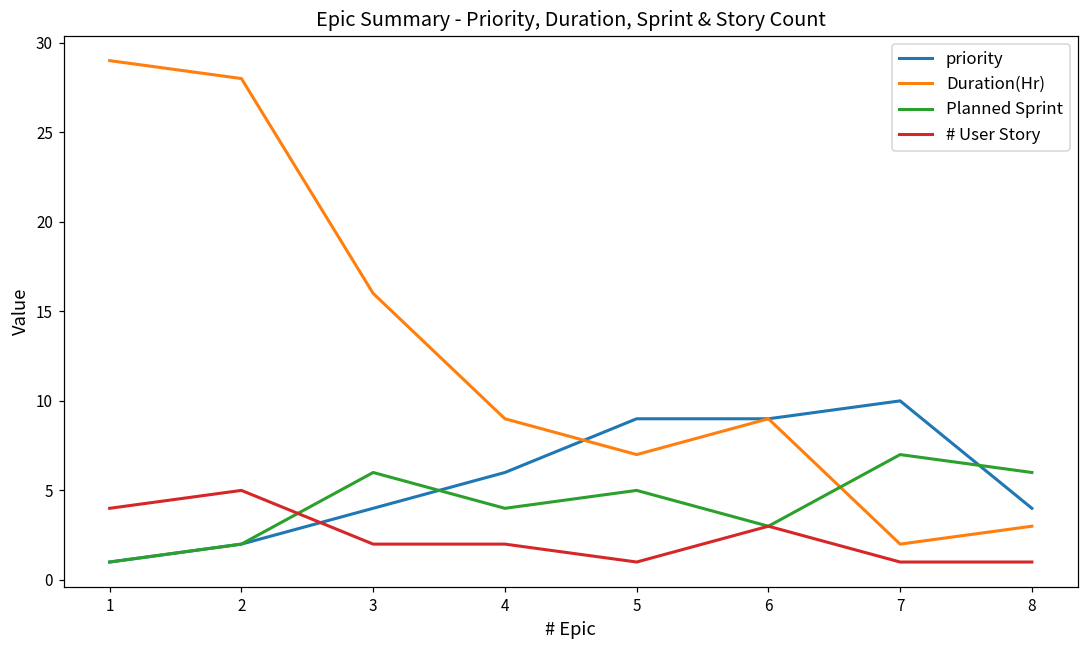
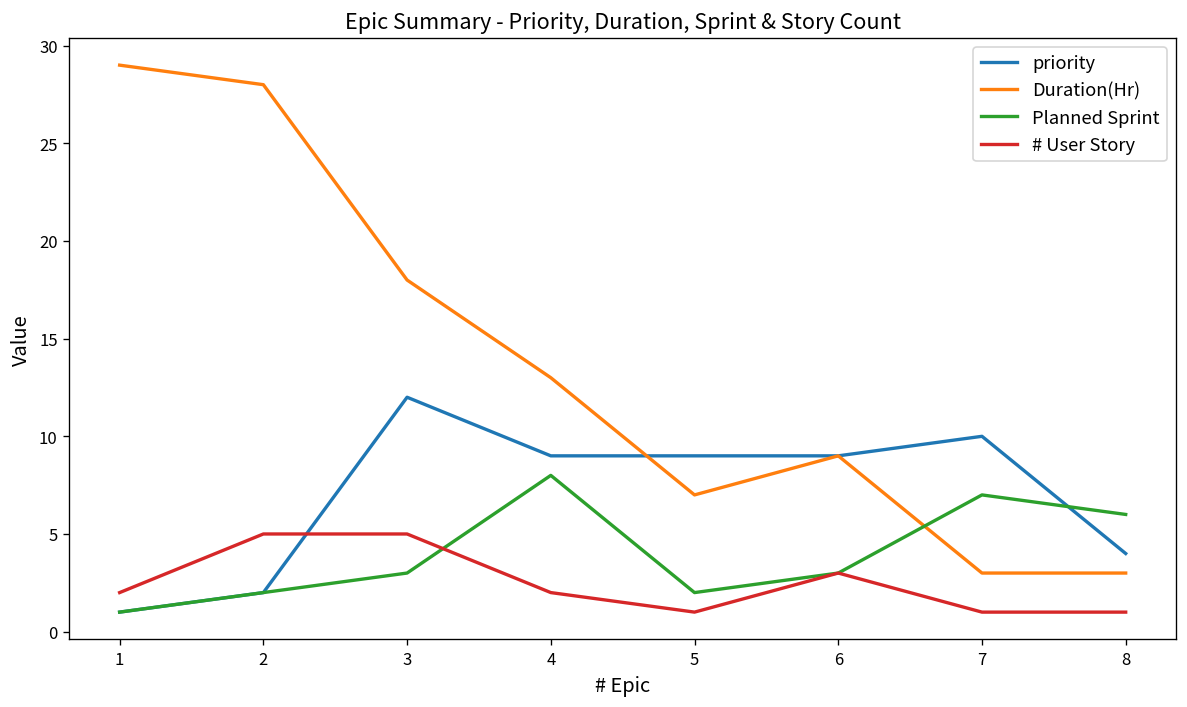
# User Story, 1: 4 -> 2
priority, 3: 4 -> 12
Duration(Hr), 3: 16 -> 18
Planned Sprint, 3: 6 -> 3
# User Story, 3: 2 -> 5
priority, 4: 6 -> 9
Duration(Hr), 4: 9 -> 13
Planned Sprint, 4: 4 -> 8
Planned Sprint, 5: 5 -> 2
Duration(Hr), 7: 2 -> 3
